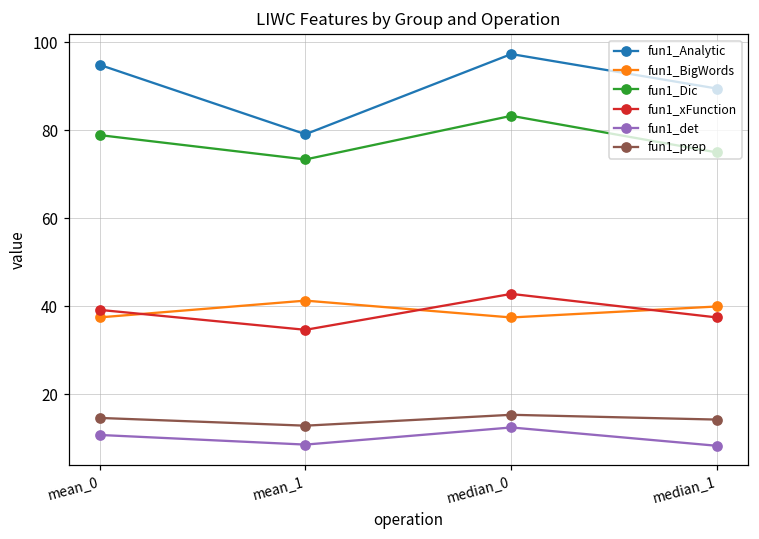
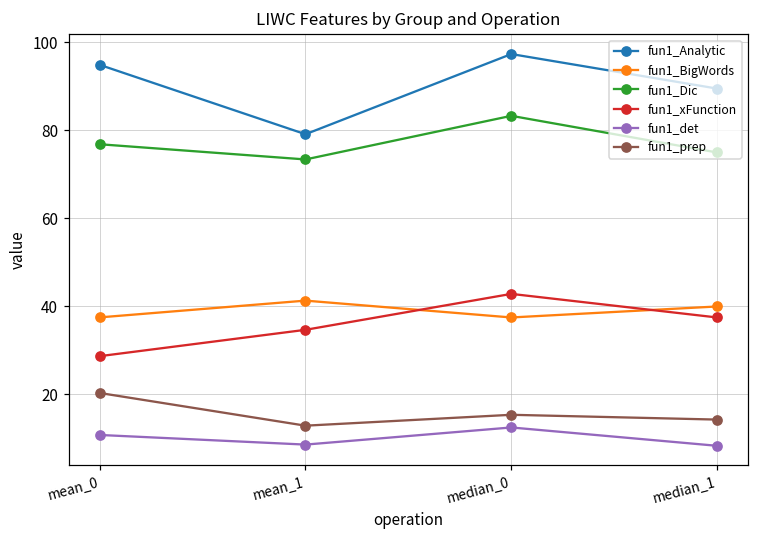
fun1_Dic, mean_0: 79 -> 77
fun1_xFunction, mean_0: 39 -> 29
fun1_prep, mean_0: 15 -> 20
